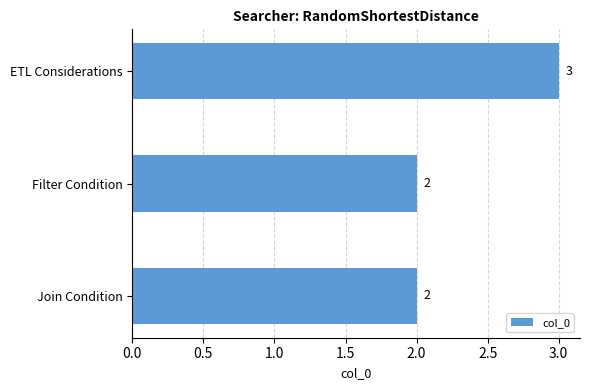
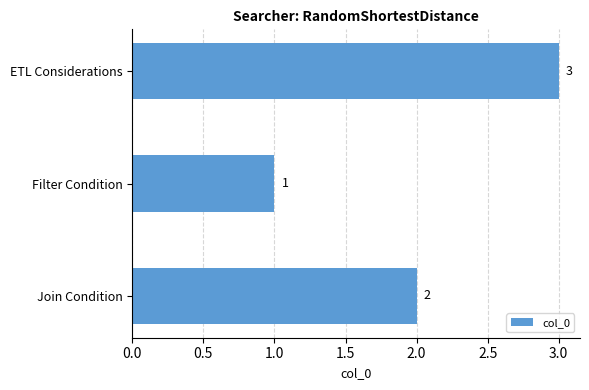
Filter Condition: 2 -> 1
